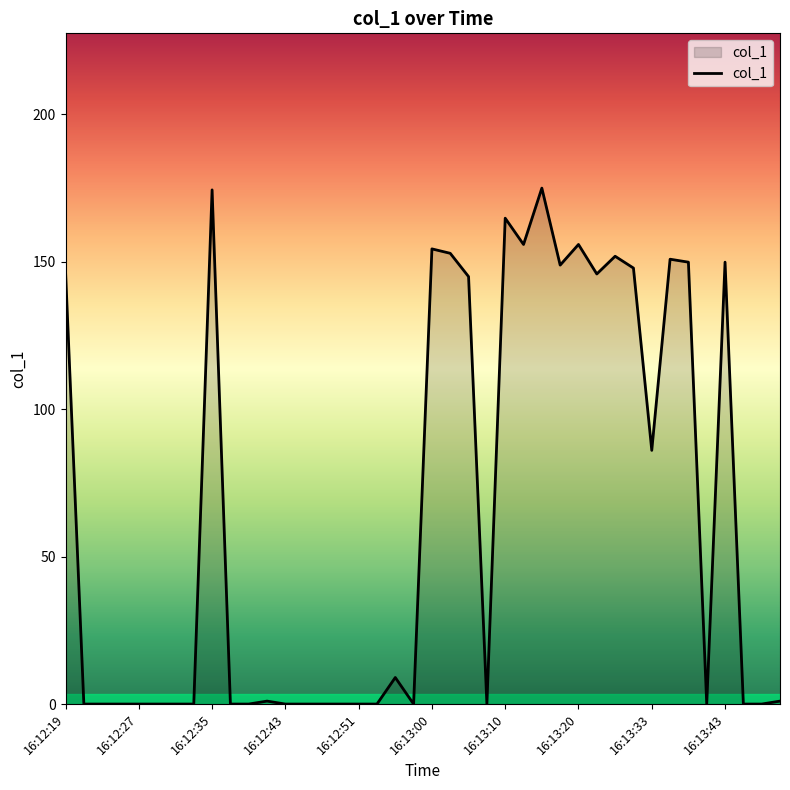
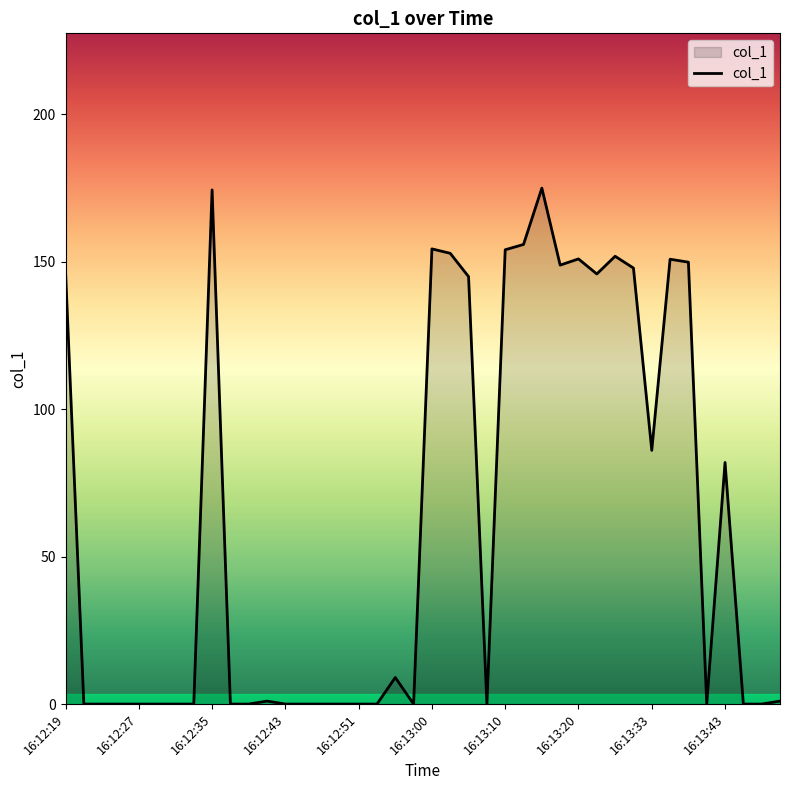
16:13:10: 165 -> 154
16:13:20: 156 -> 151
16:13:43: 150 -> 82
